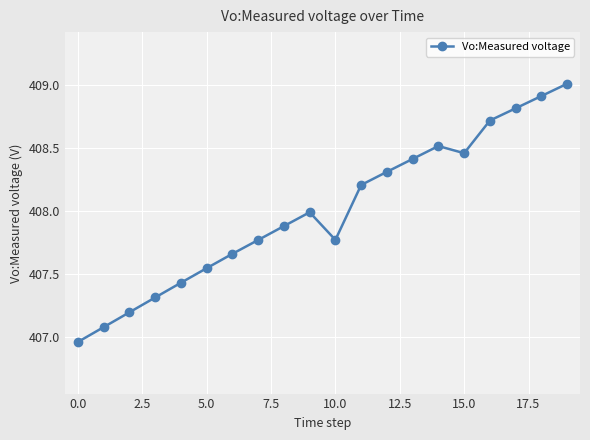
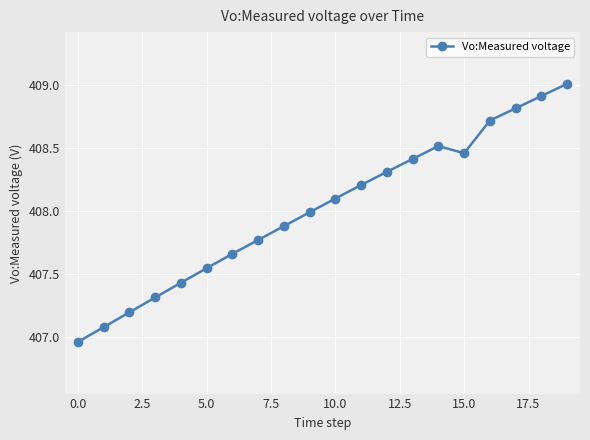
10.0: 407.77 -> 408.10
